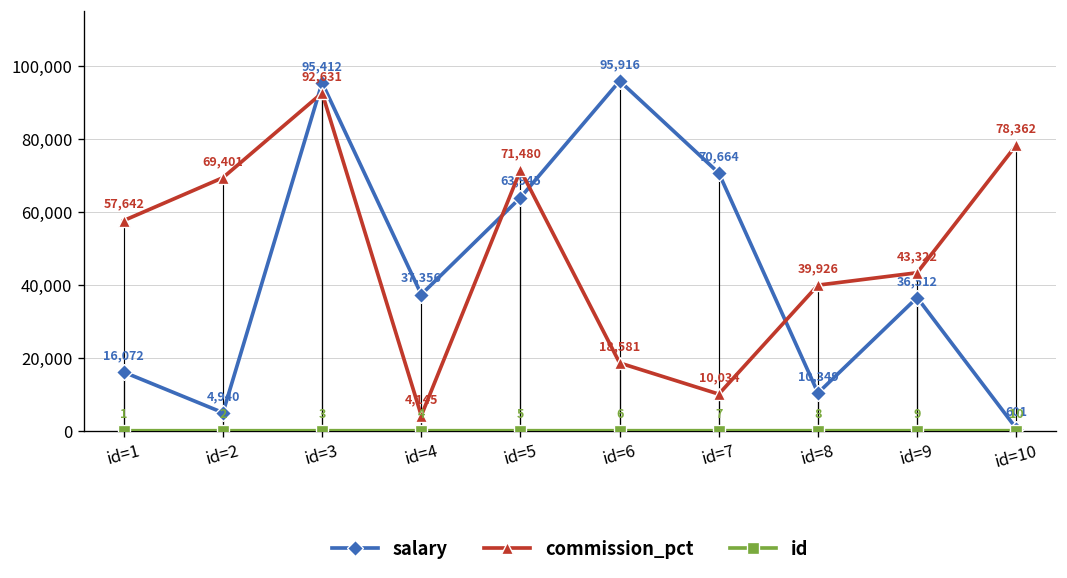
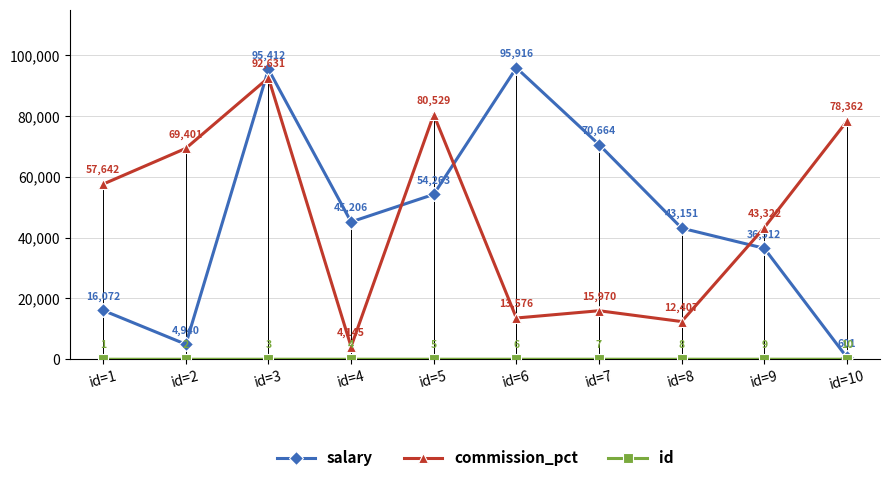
salary, id=4: 37,356 -> 45,206
salary, id=5: 63,945 -> 54,263
commission_pct, id=5: 71,480 -> 80,529
commission_pct, id=6: 18,581 -> 13,576
commission_pct, id=7: 10,034 -> 15,970
salary, id=8: 10,349 -> 43,151
commission_pct, id=8: 39,926 -> 12,407
